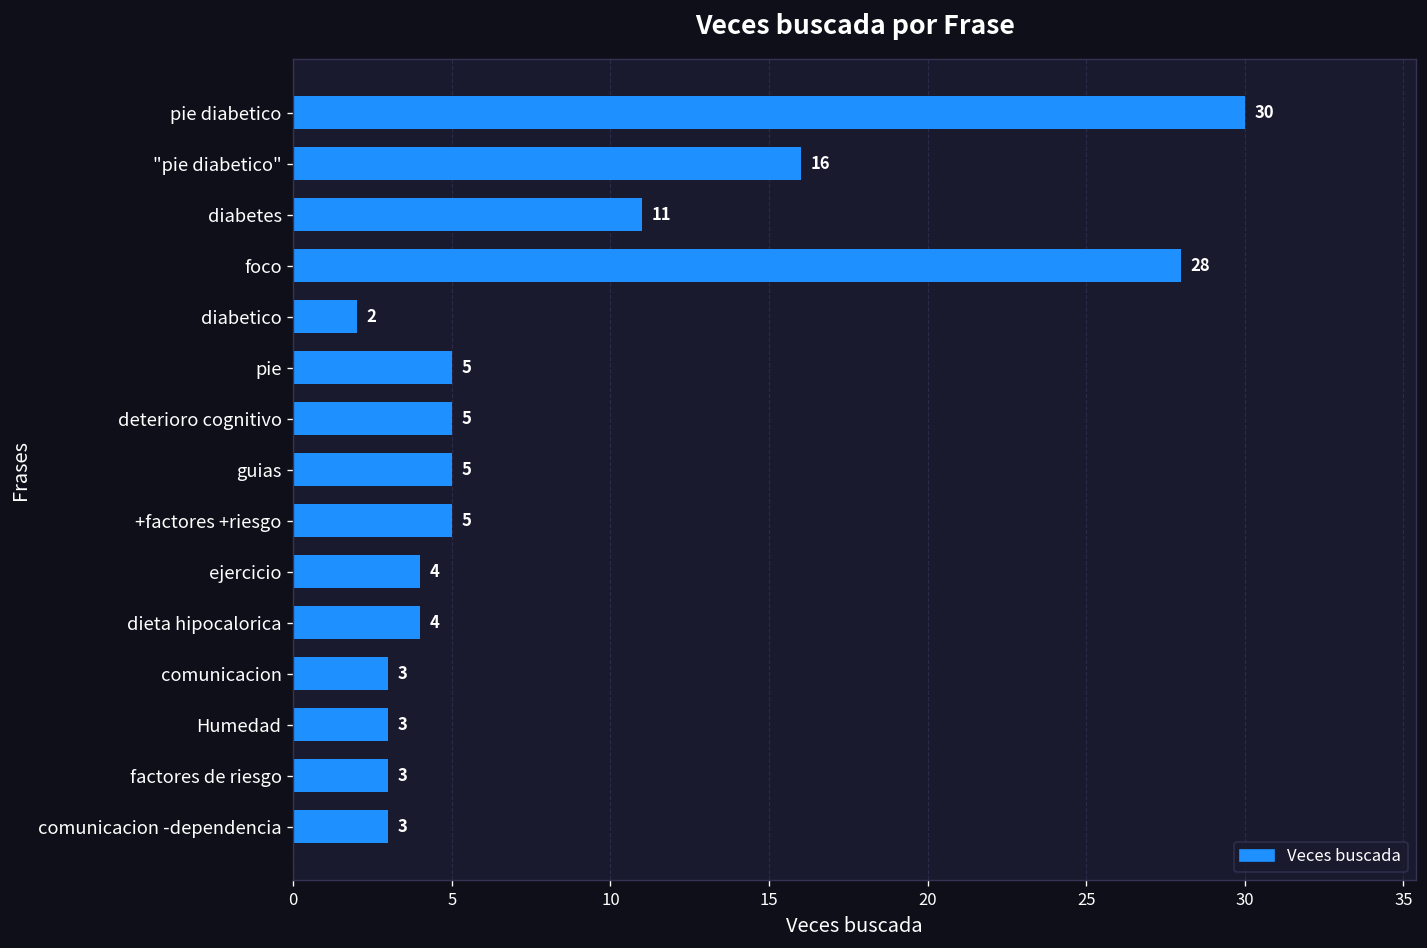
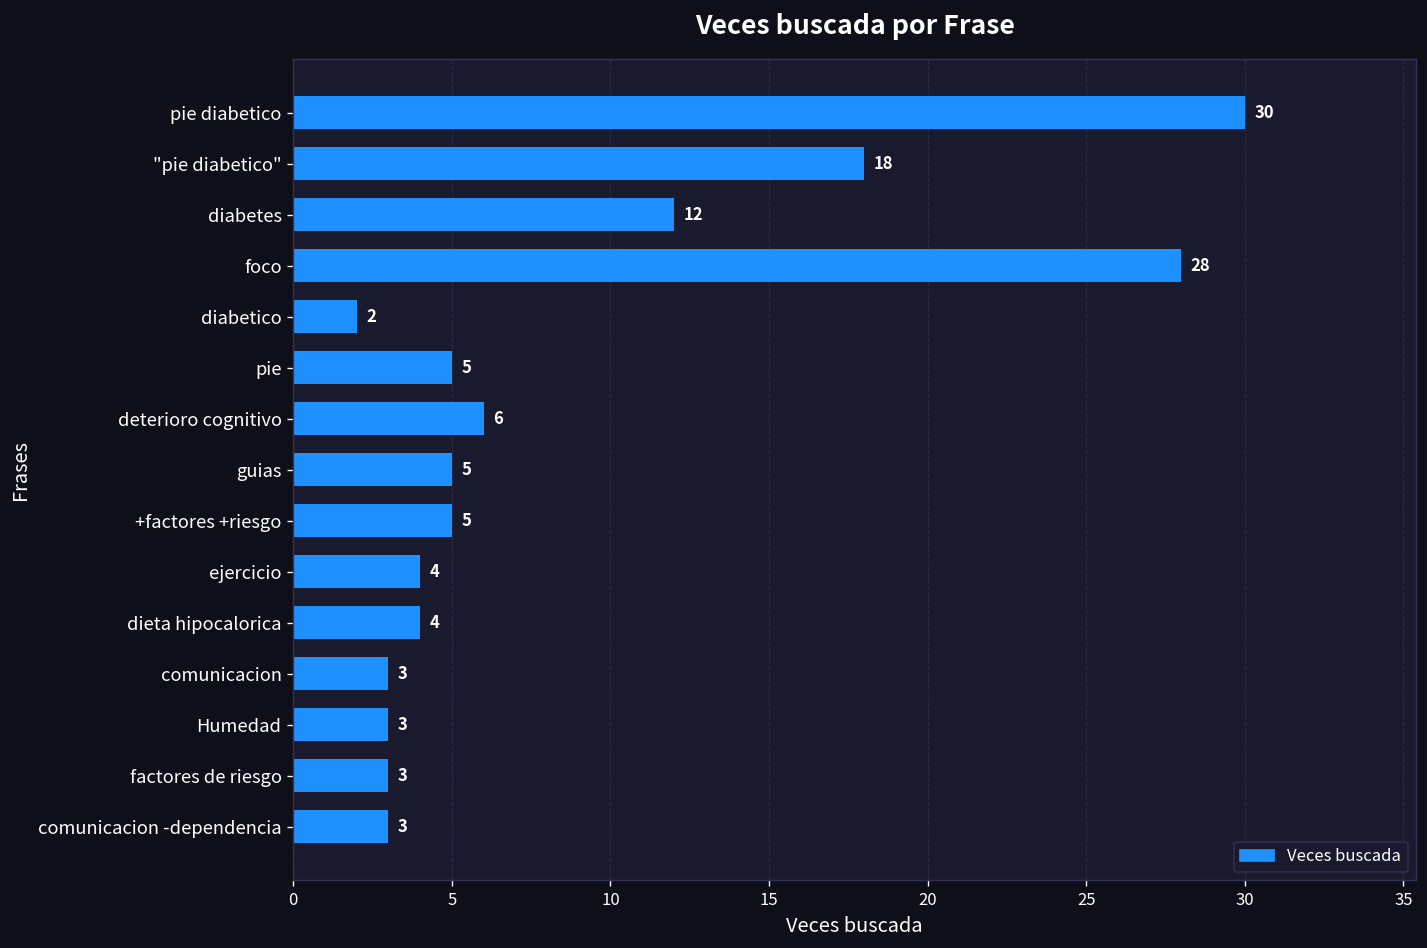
"pie diabetico": 16 -> 18
diabetes: 11 -> 12
deterioro cognitivo: 5 -> 6
